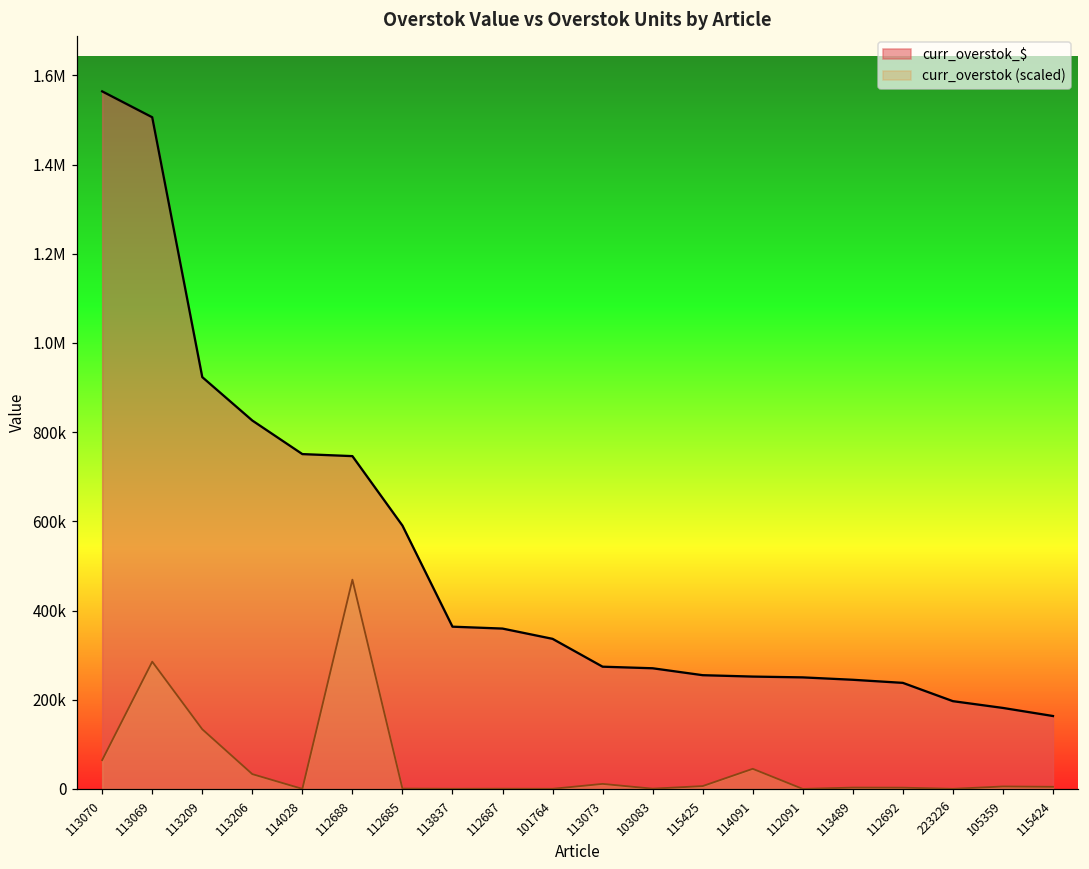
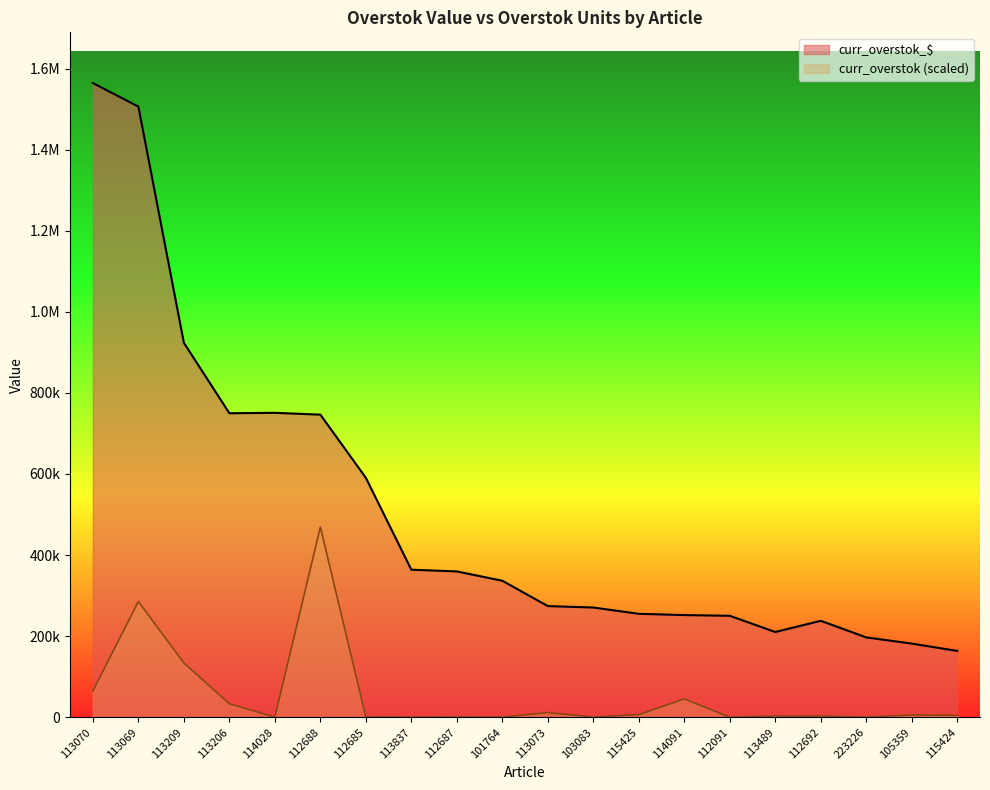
curr_overstok_$, 113206: 830000 -> 750000
curr_overstok_$, 113489: 240000 -> 210000
